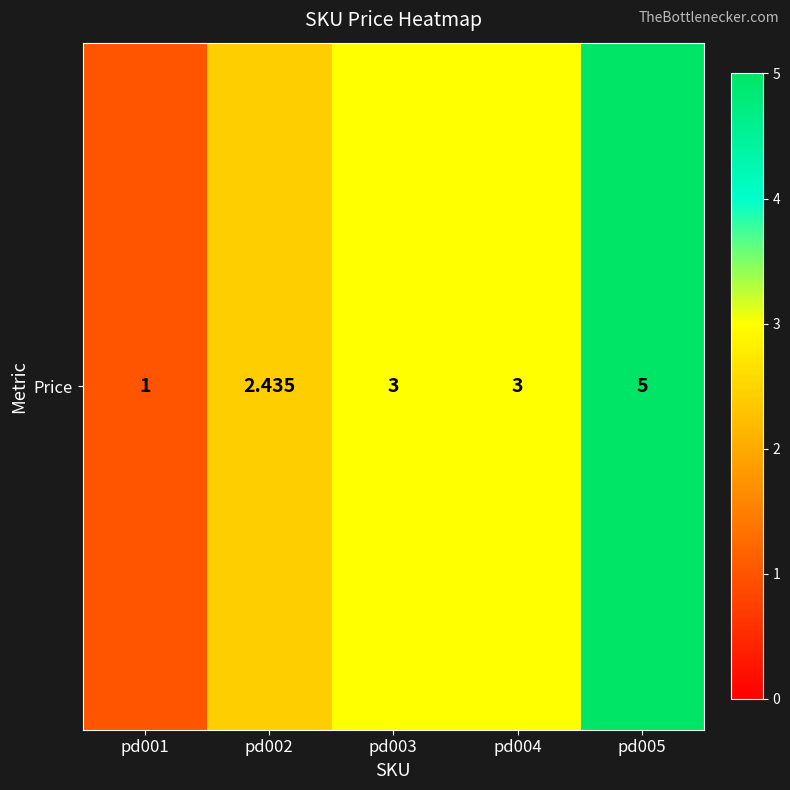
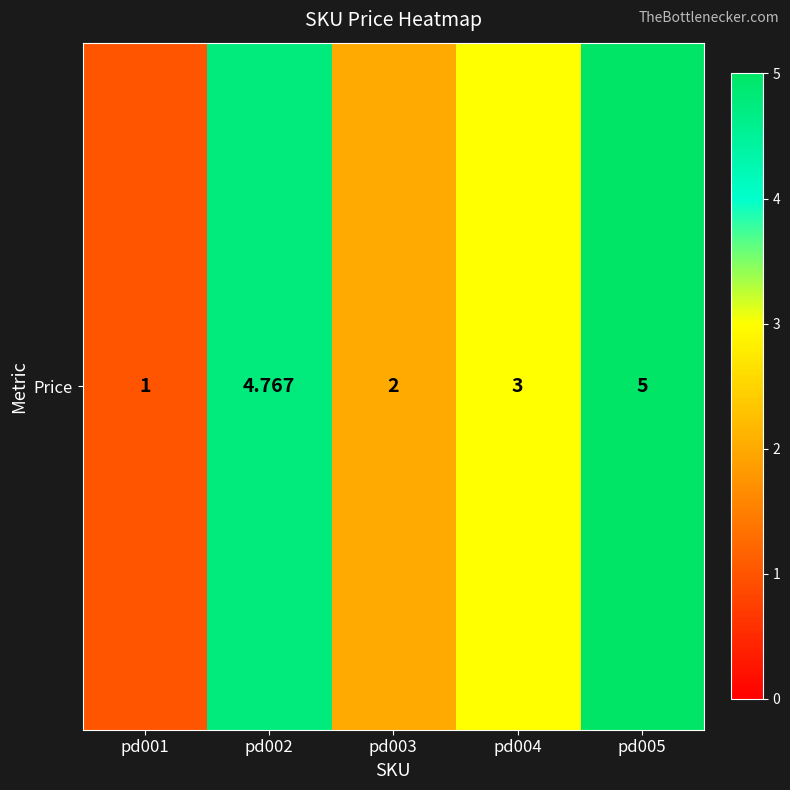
Price, pd002: 2.435 -> 4.767
Price, pd003: 3 -> 2
